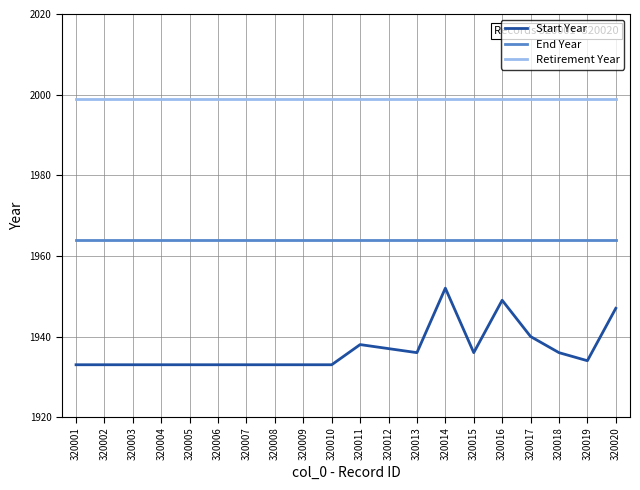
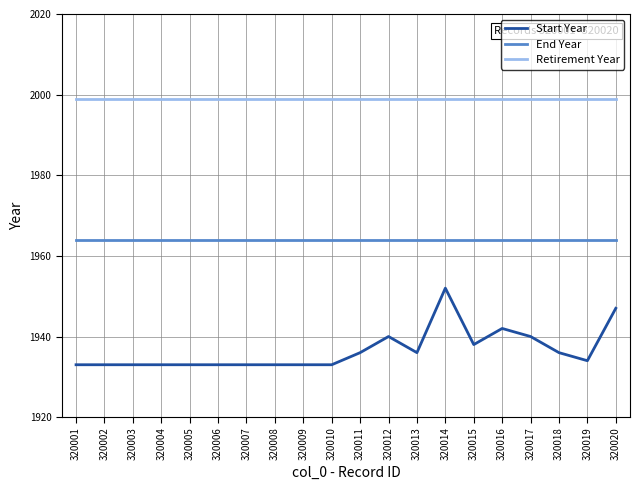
Start Year, 320011: 1938 -> 1936
Start Year, 320012: 1937 -> 1940
Start Year, 320015: 1936 -> 1938
Start Year, 320016: 1949 -> 1942
